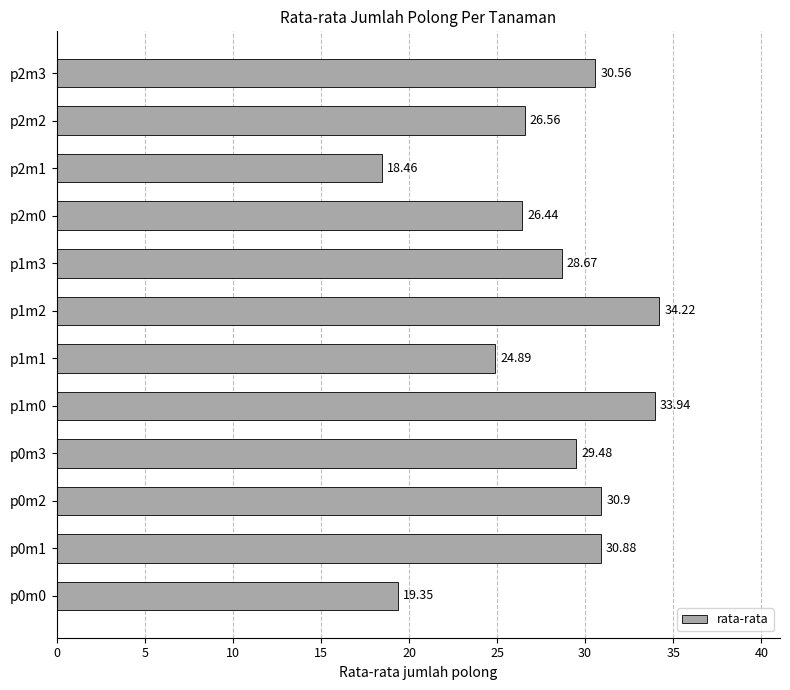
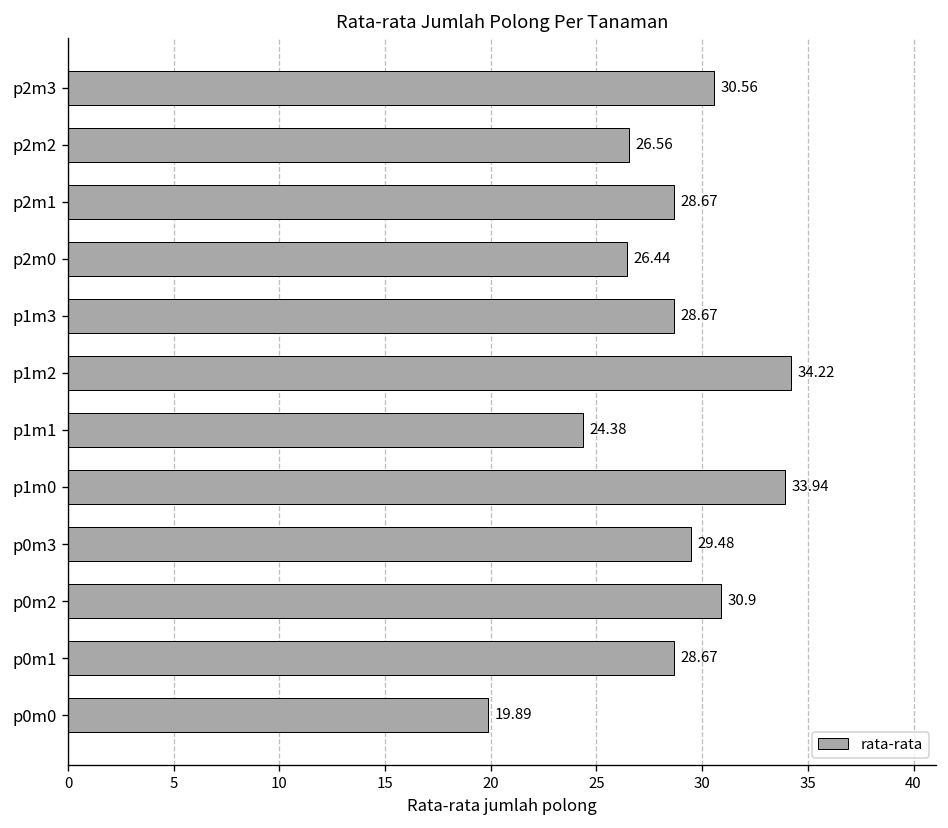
p2m1: 18.46 -> 28.67
p1m1: 24.89 -> 24.38
p0m1: 30.88 -> 28.67
p0m0: 19.35 -> 19.89
